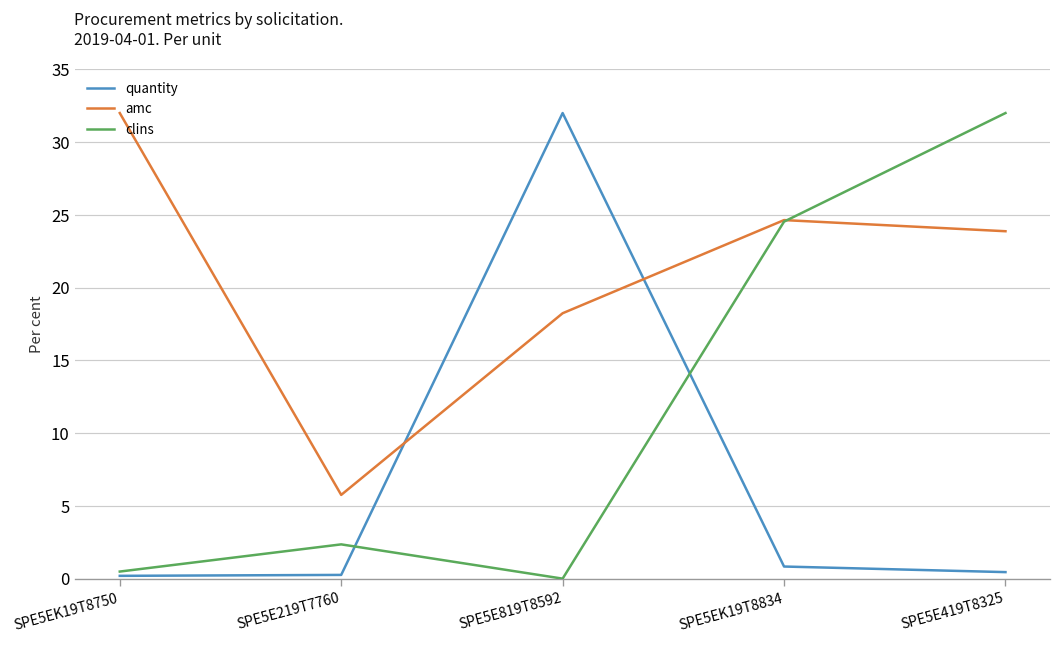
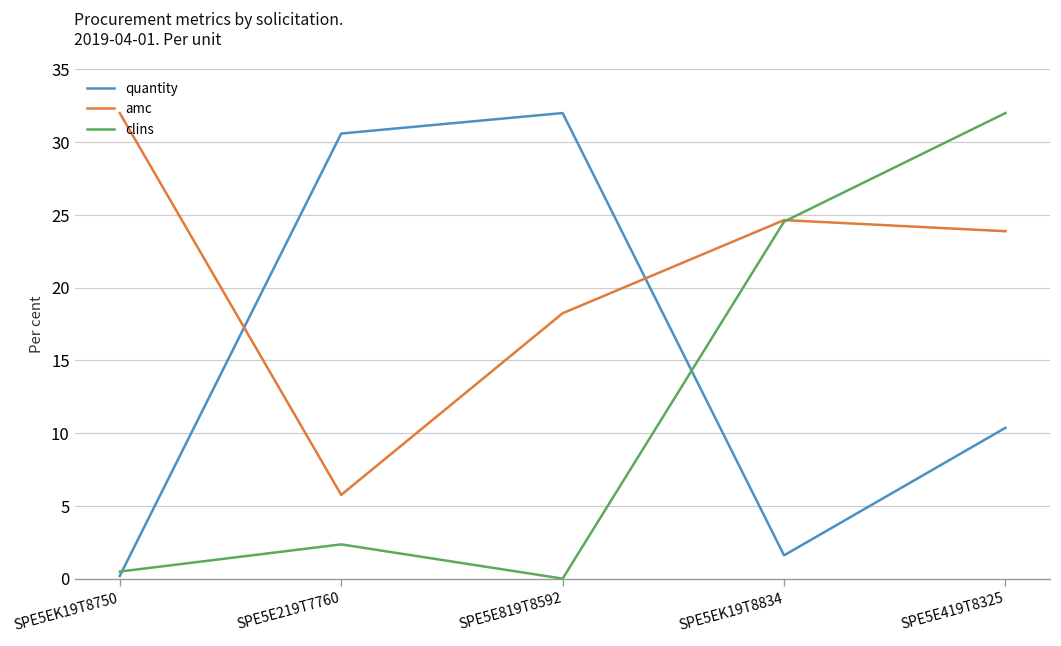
quantity, SPE5E219T7760: 0.3 -> 30.6
quantity, SPE5EK19T8834: 0.8 -> 1.6
quantity, SPE5E419T8325: 0.4 -> 10.4
